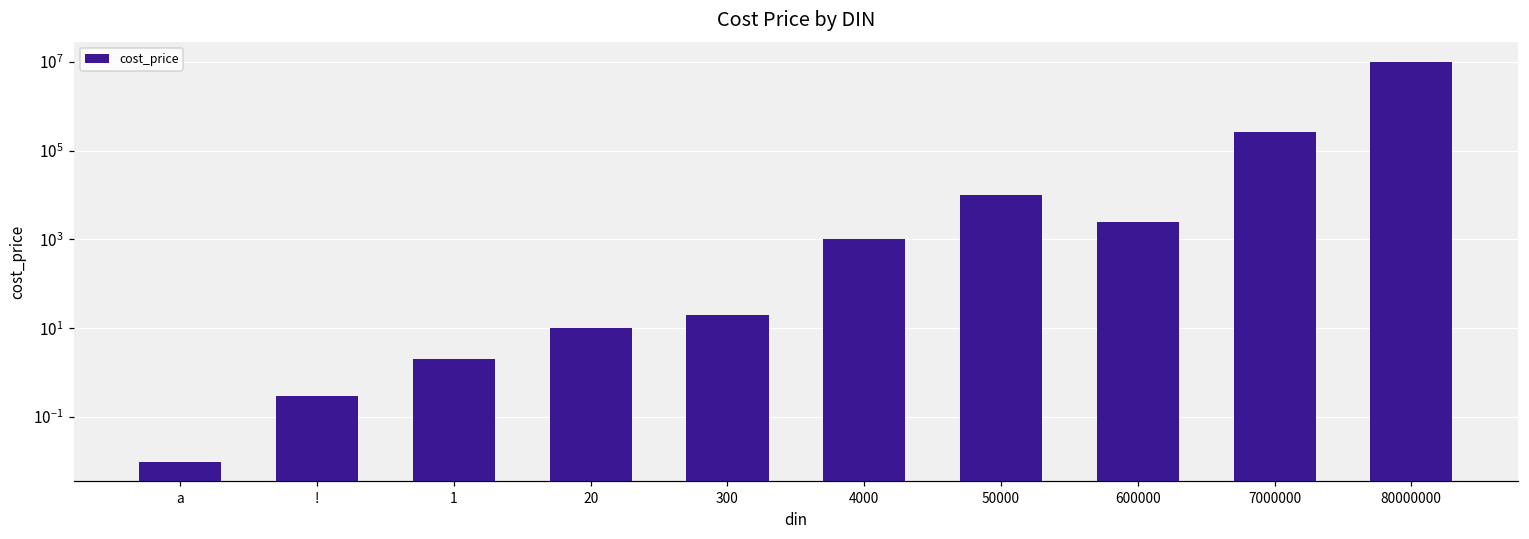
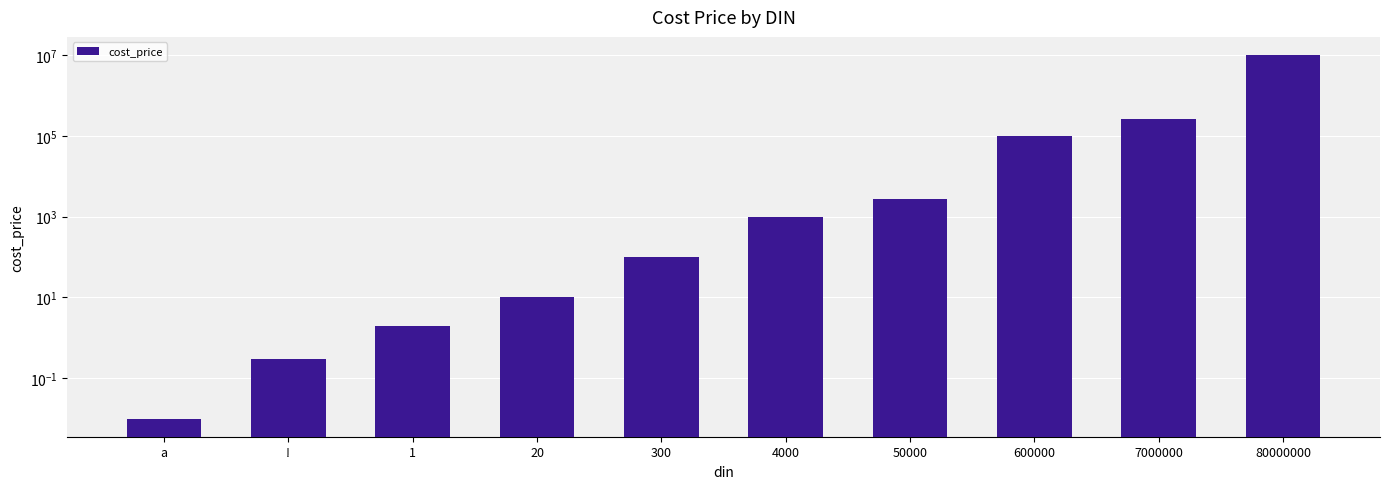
300: 20 -> 100
50000: 10000 -> 3000
600000: 2000 -> 100000
